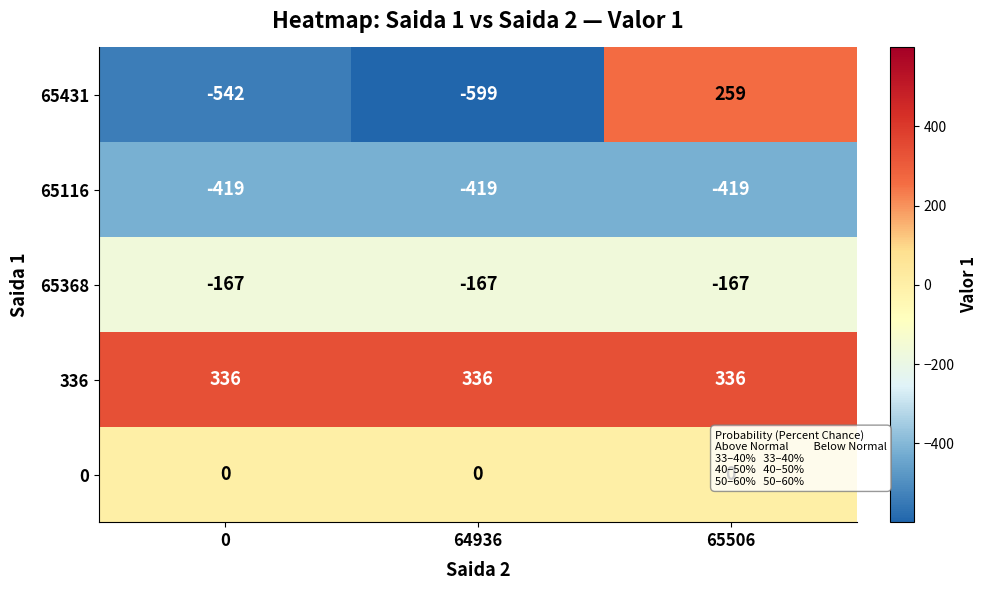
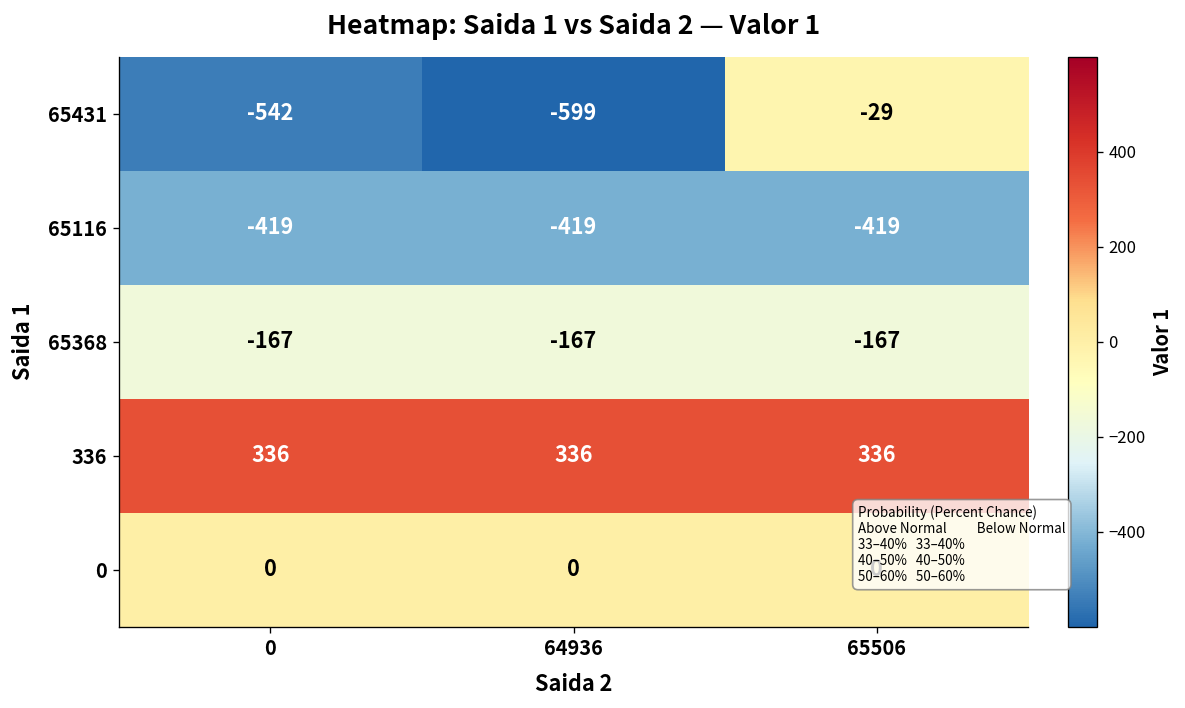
65431, 65506: 259 -> -29
